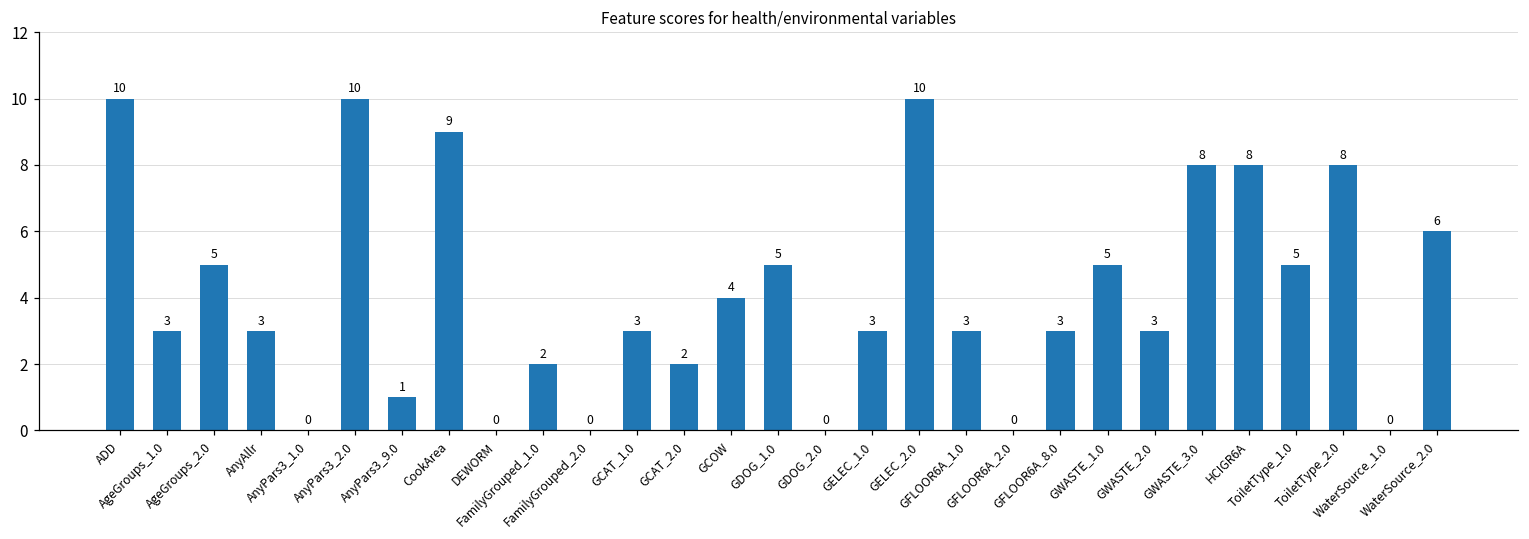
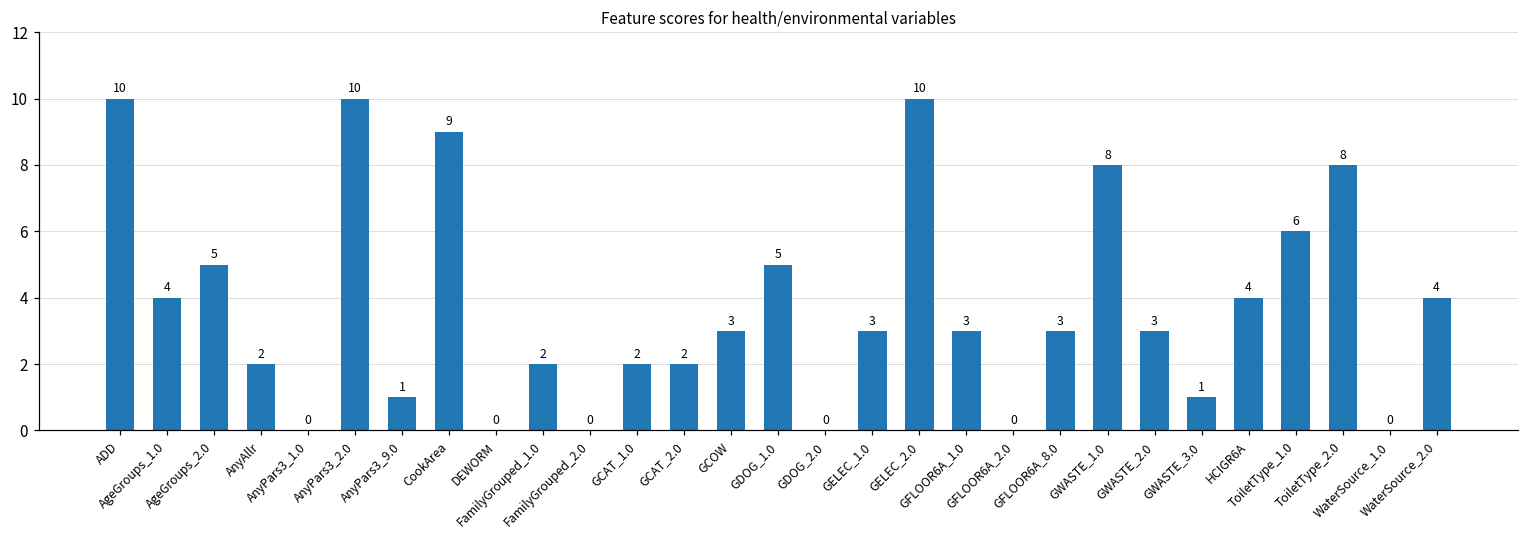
AgeGroups_1.0: 3 -> 4
AnyAllr: 3 -> 2
GCAT_1.0: 3 -> 2
GCOW: 4 -> 3
GWASTE_1.0: 5 -> 8
GWASTE_3.0: 8 -> 1
HCIGR6A: 8 -> 4
ToiletType_1.0: 5 -> 6
WaterSource_2.0: 6 -> 4
